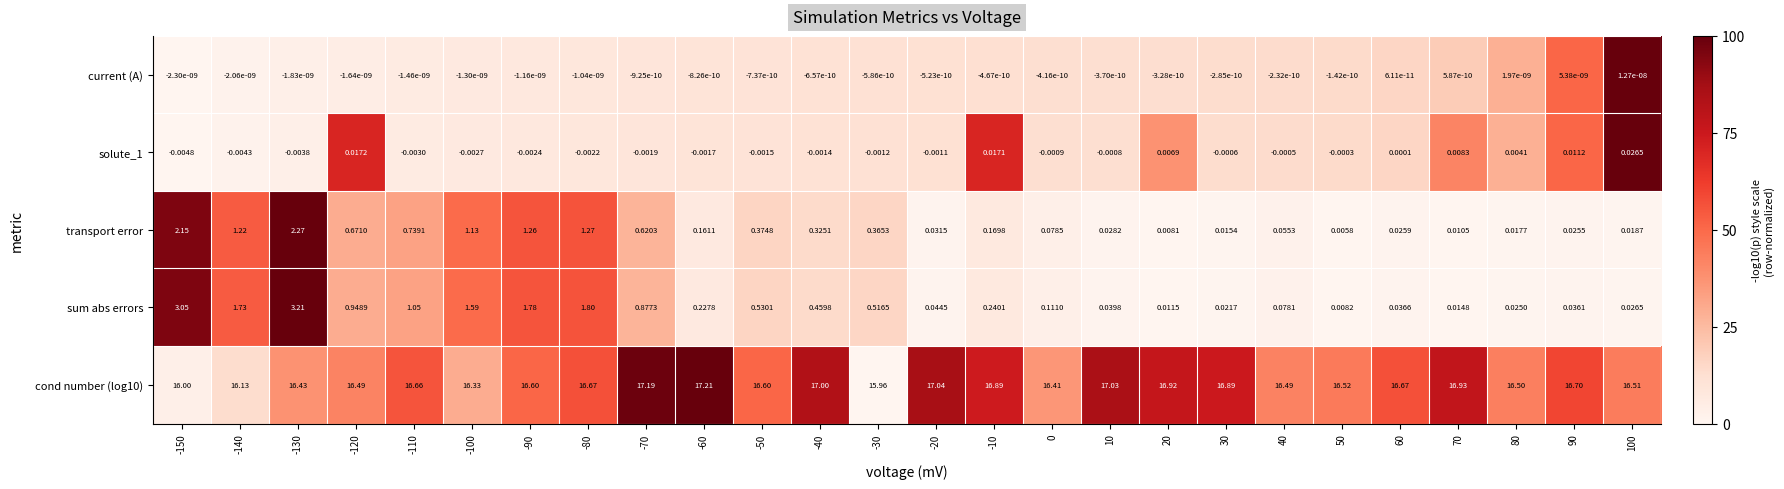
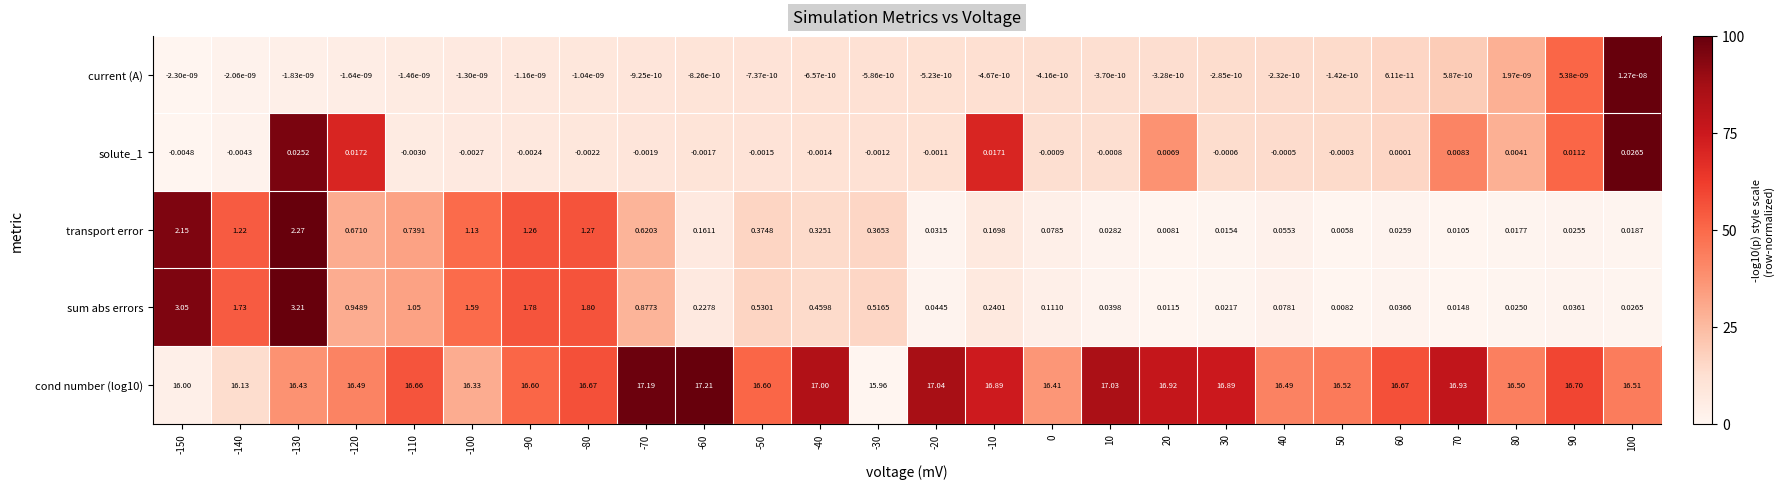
solute_1, -130: -0.0038 -> 0.0252
